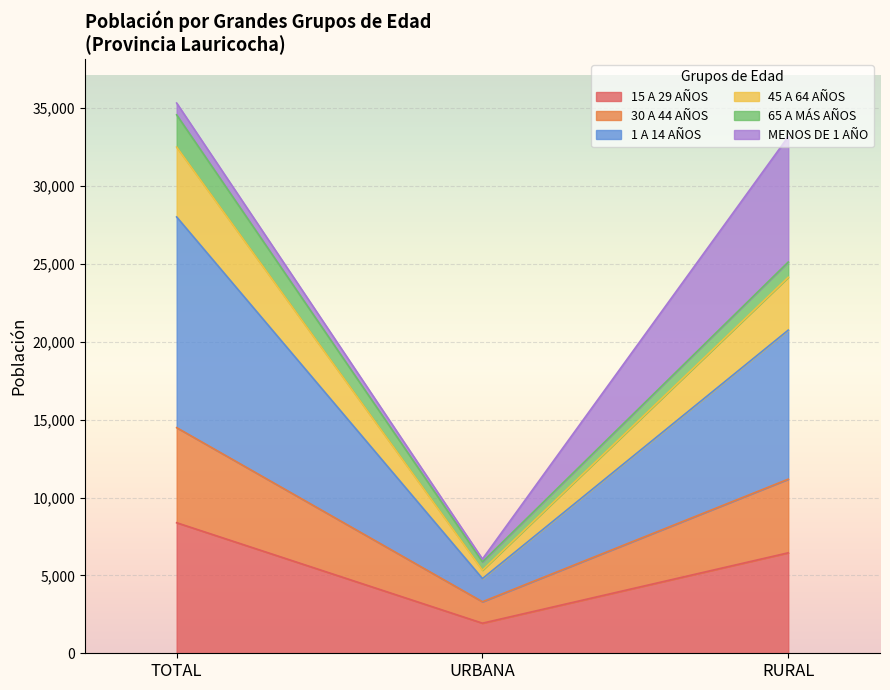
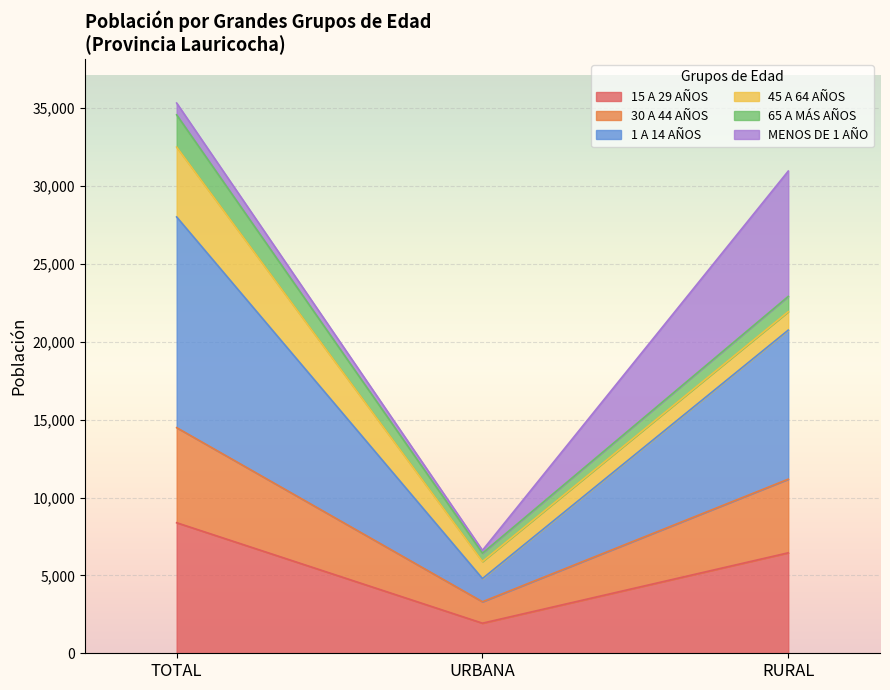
45 A 64 AÑOS, URBANA: 500 -> 1,100
45 A 64 AÑOS, RURAL: 3,400 -> 1,200
